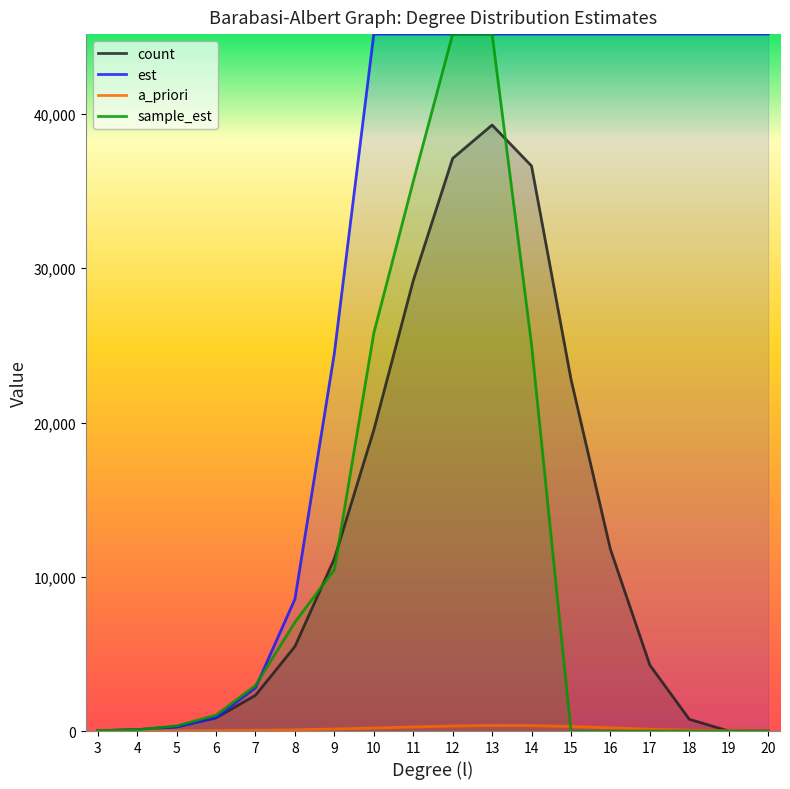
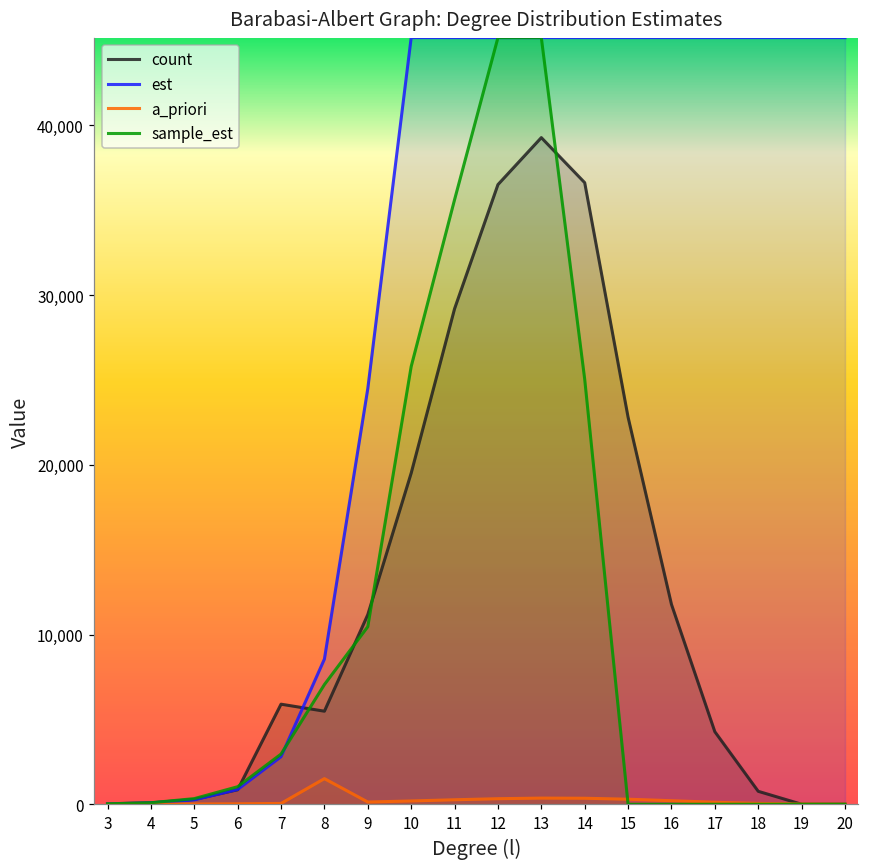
count, 7: 2,300 -> 5,900
a_priori, 8: 100 -> 1,500
count, 12: 37,100 -> 36,500
